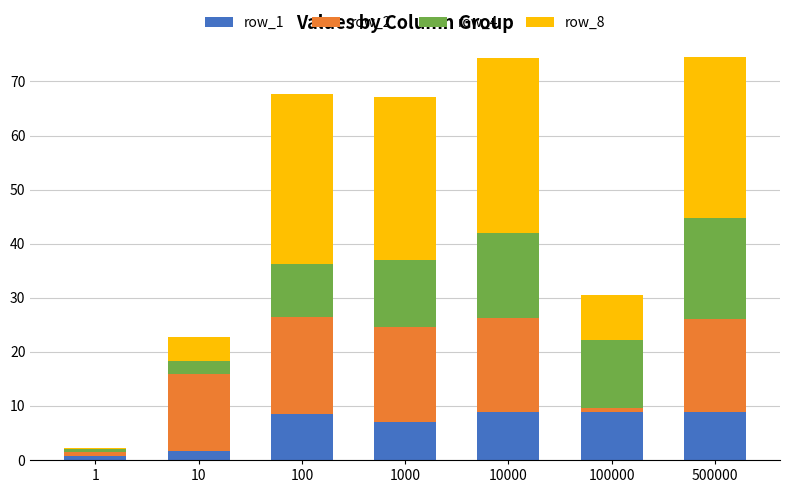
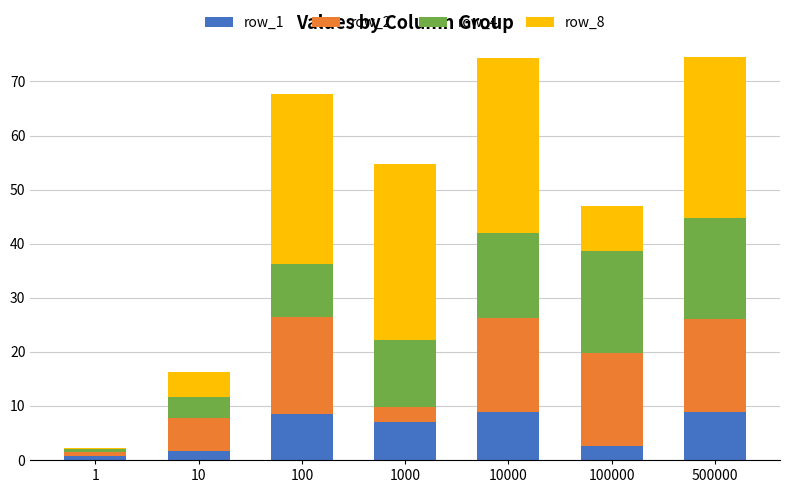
row_2, 10: 14 -> 6
row_4, 10: 2 -> 4
row_2, 1000: 17 -> 3
row_8, 1000: 30 -> 33
row_1, 100000: 9 -> 3
row_2, 100000: 1 -> 17
row_4, 100000: 13 -> 19
